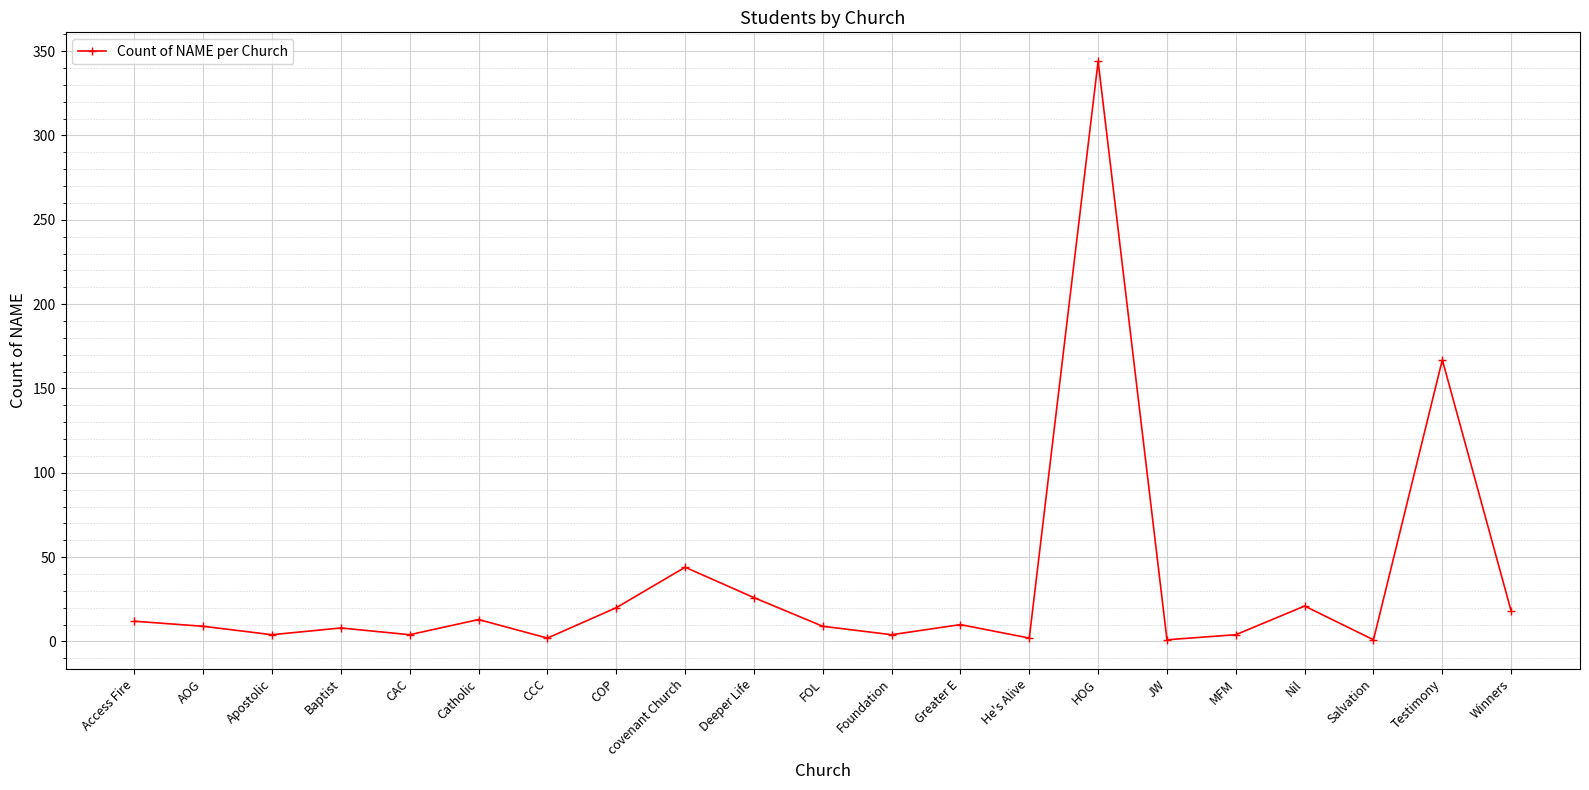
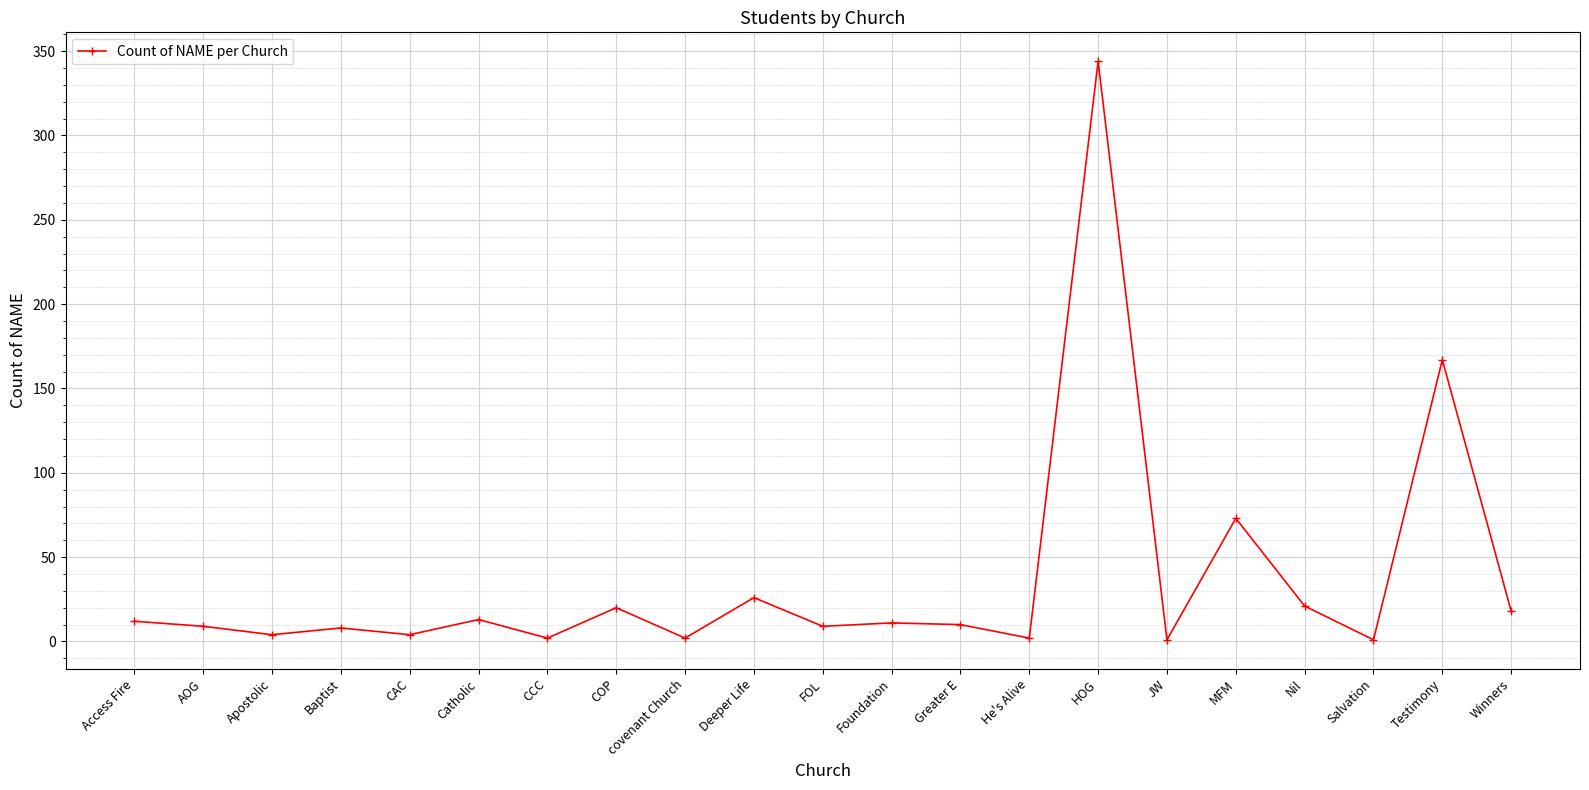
covenant Church: 44 -> 2
Foundation: 4 -> 11
MFM: 4 -> 73
